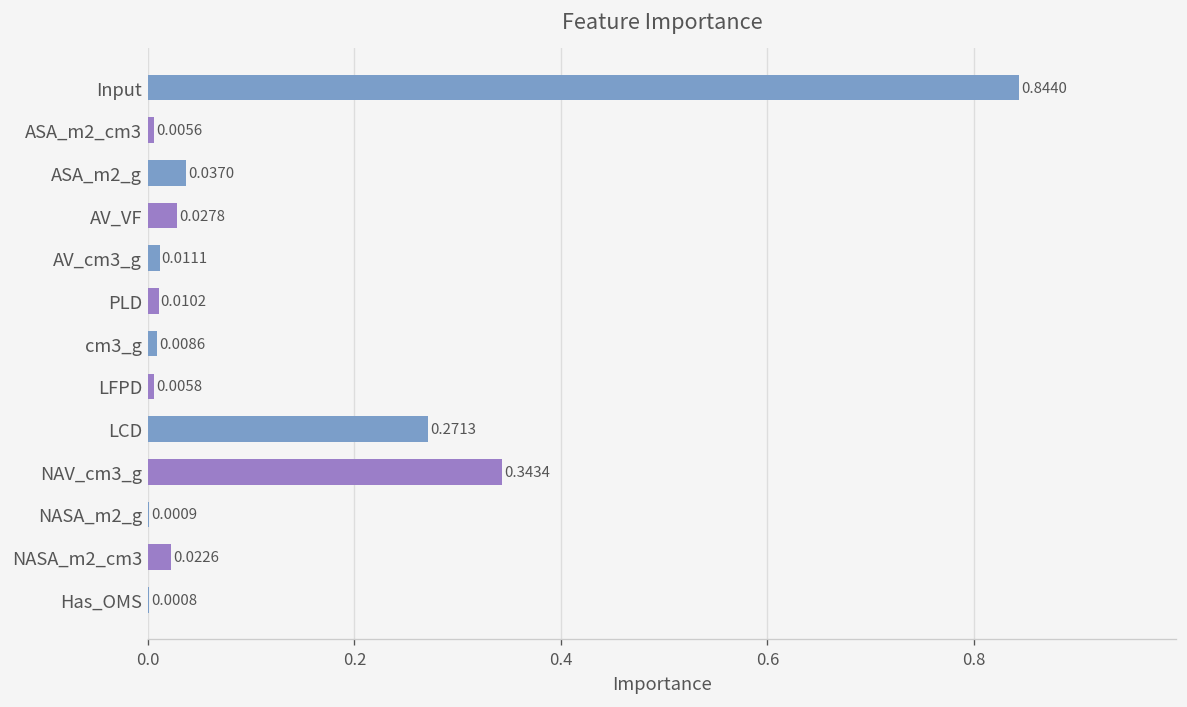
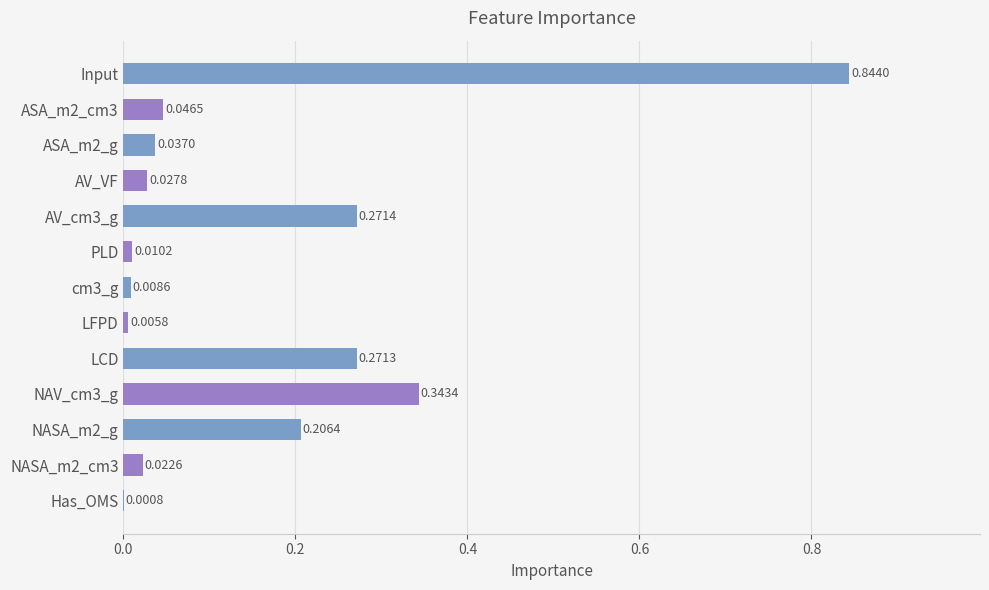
ASA_m2_cm3: 0.0056 -> 0.0465
AV_cm3_g: 0.0111 -> 0.2714
NASA_m2_g: 0.0009 -> 0.2064
